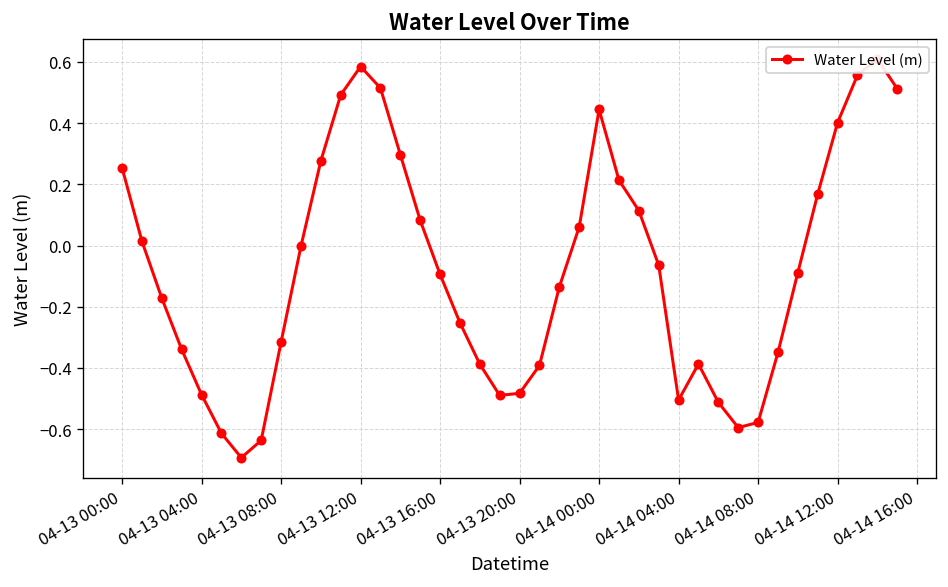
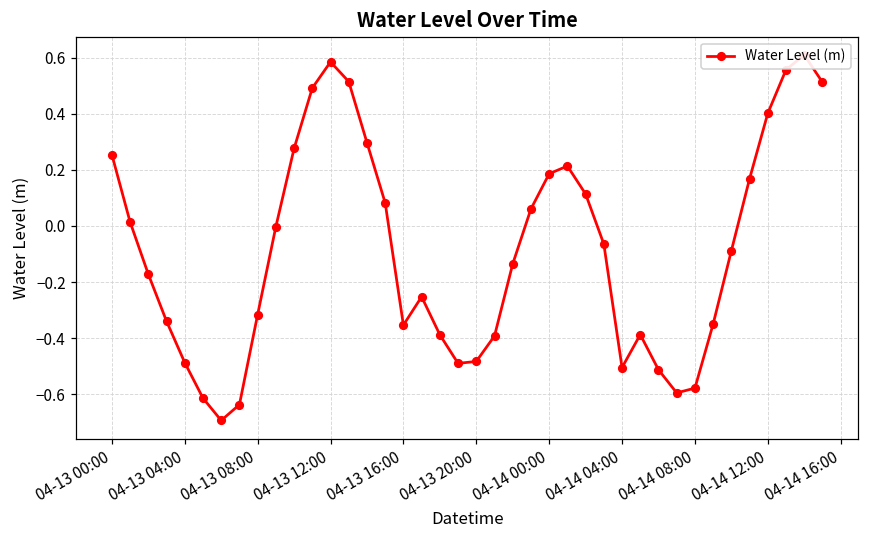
04-13 16:00: -0.09 -> -0.35
04-14 00:00: 0.44 -> 0.19
